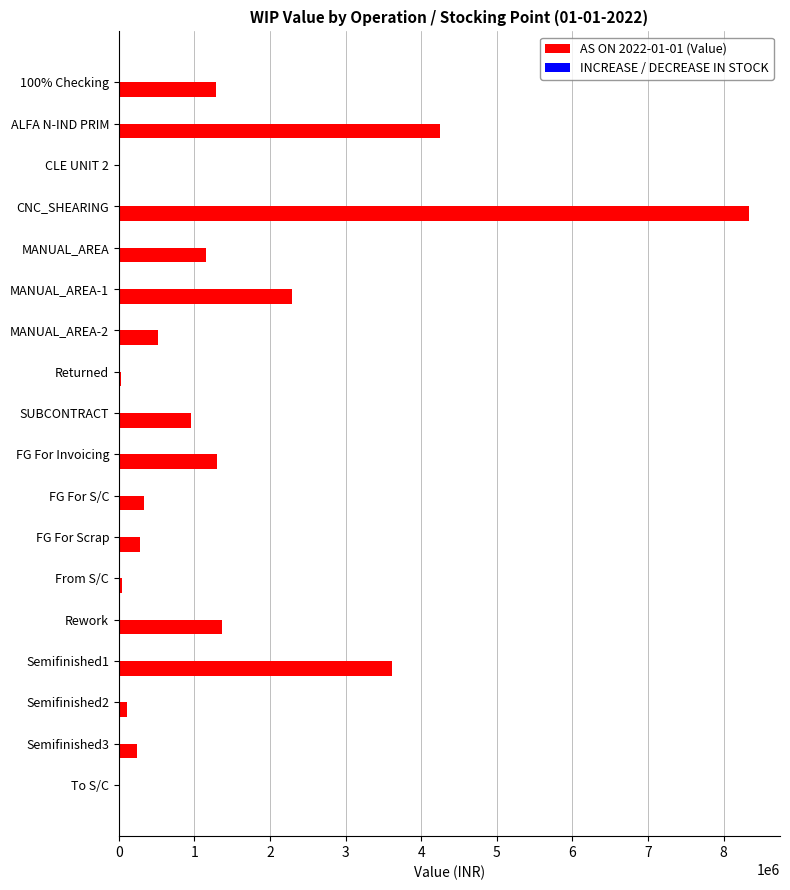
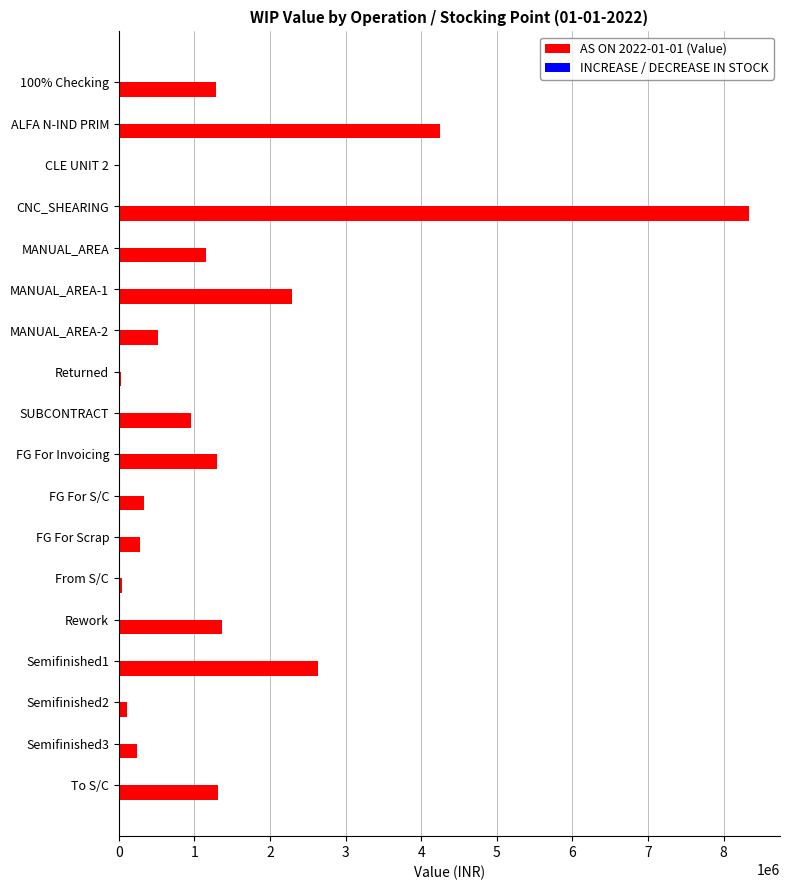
AS ON 2022-01-01 (Value), Semifinished1: 3600000 -> 2600000
AS ON 2022-01-01 (Value), To S/C: 0 -> 1300000
